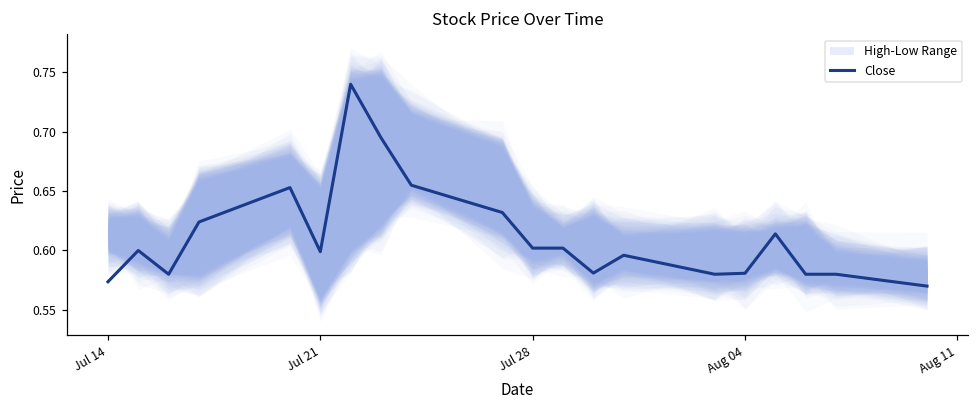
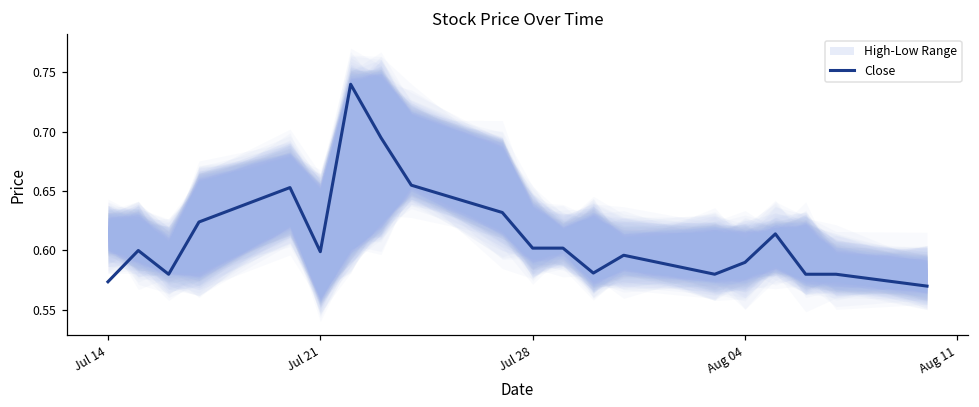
Close, Aug 04: 0.581 -> 0.590
